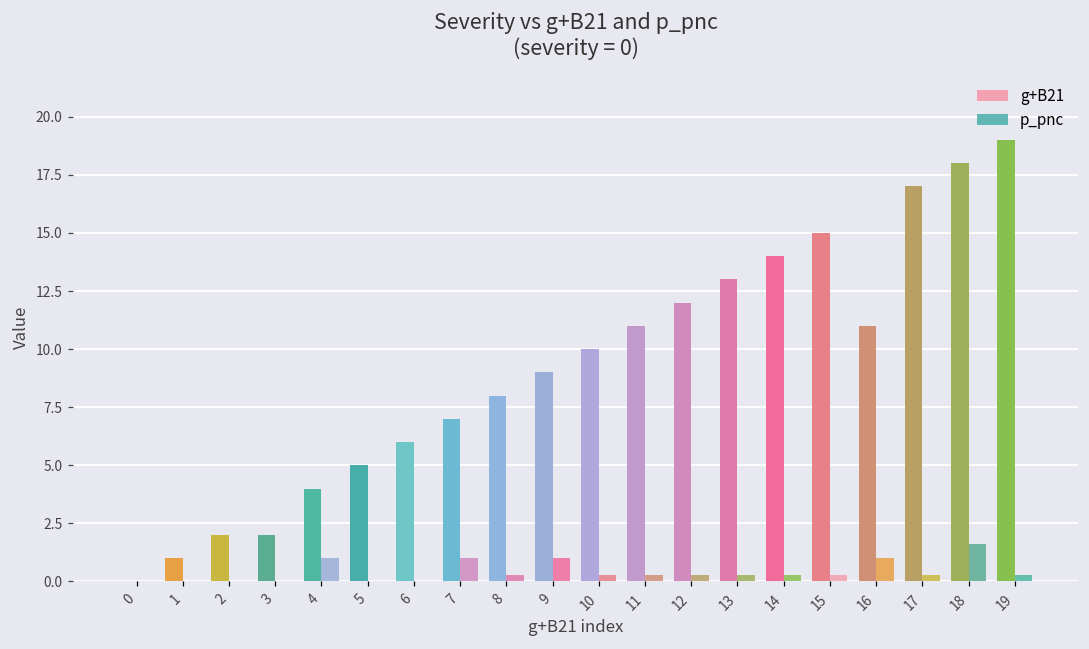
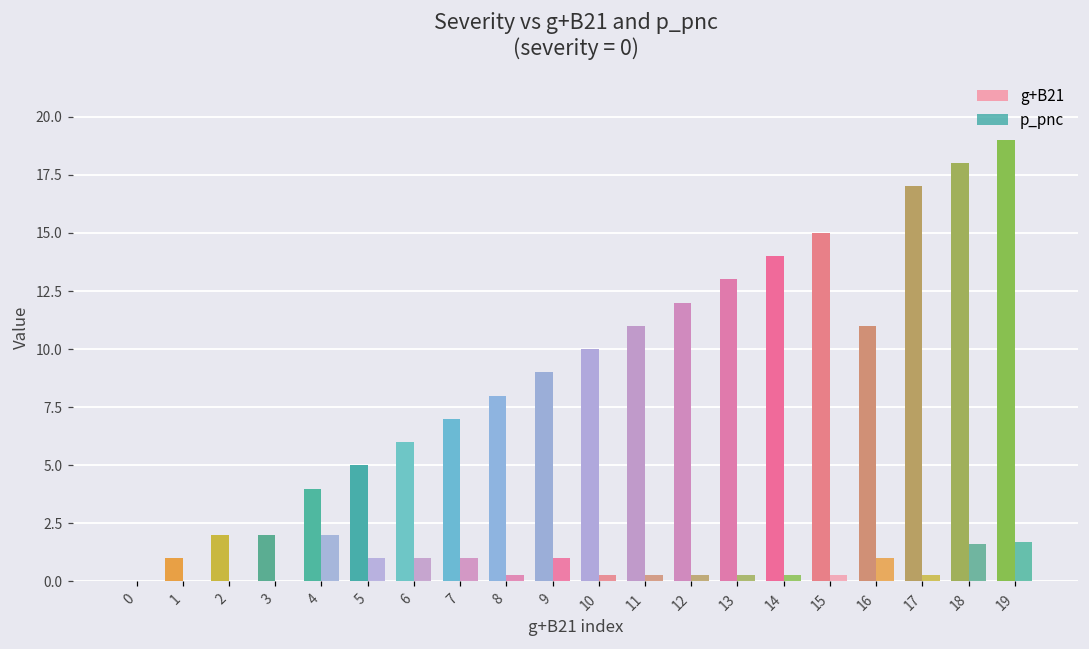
p_pnc, 4: 1 -> 2
p_pnc, 5: 0 -> 1
p_pnc, 6: 0 -> 1
p_pnc, 19: 0.3 -> 1.7
